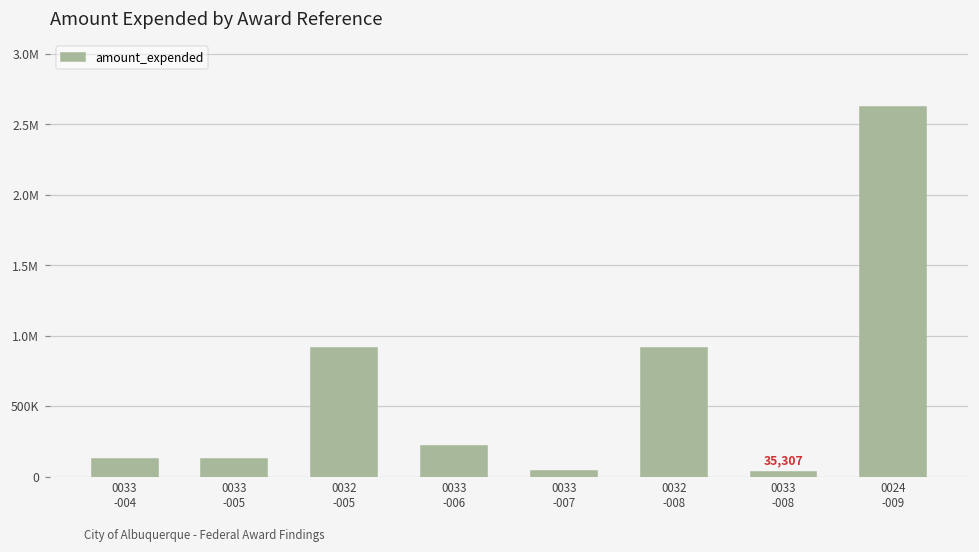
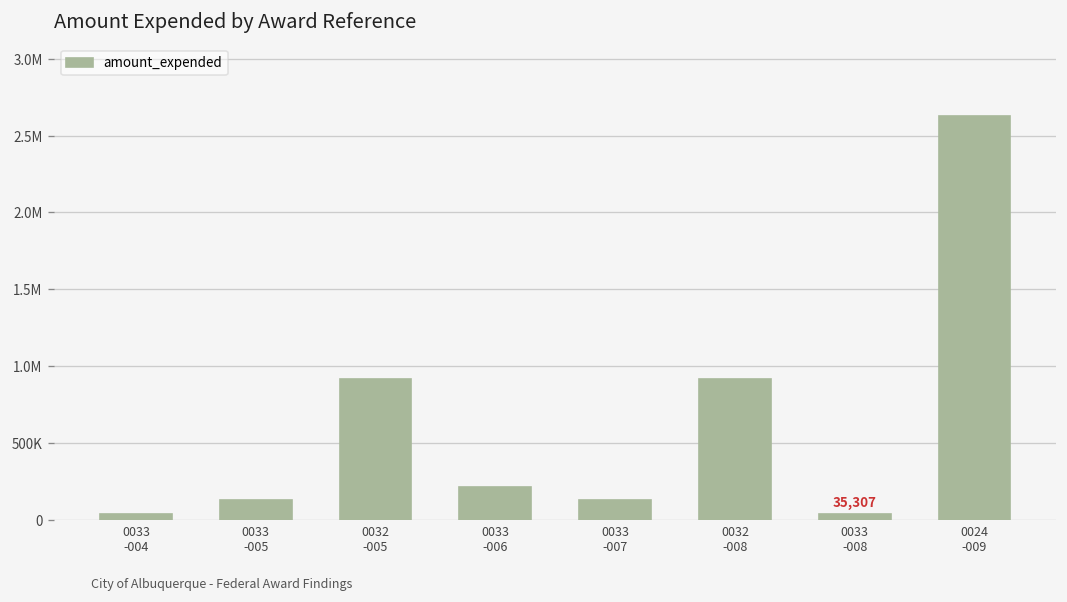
0033 -004: 130000 -> 40000
0033 -007: 40000 -> 130000
